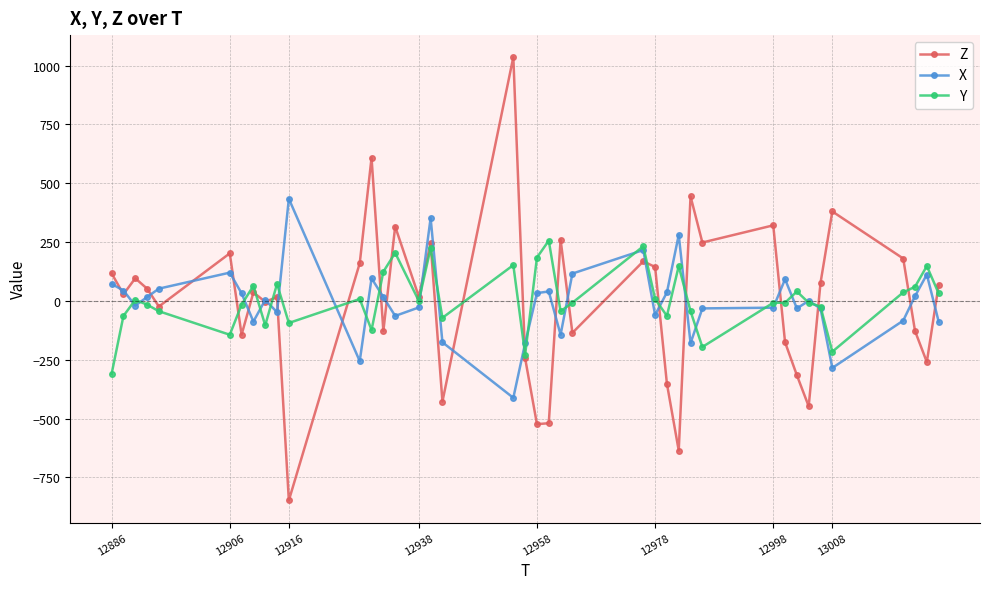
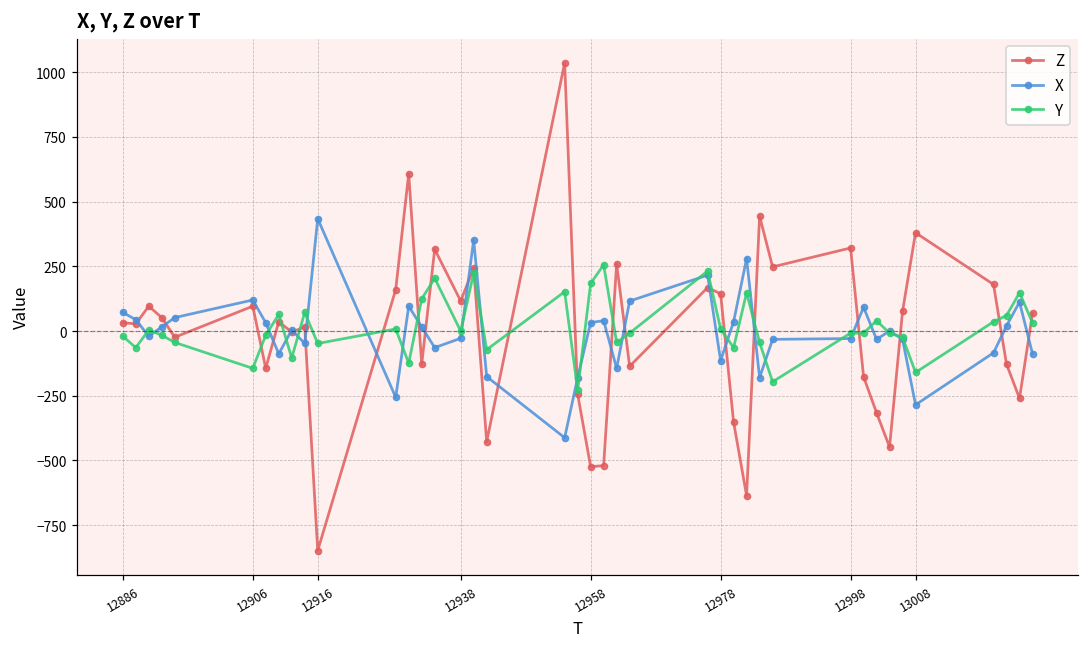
Z, 12886: 120 -> 30
Y, 12886: -310 -> -20
Z, 12906: 200 -> 100
Y, 12916: -90 -> -50
Z, 12938: 20 -> 120
X, 12978: -60 -> -110
Y, 13008: -220 -> -160
